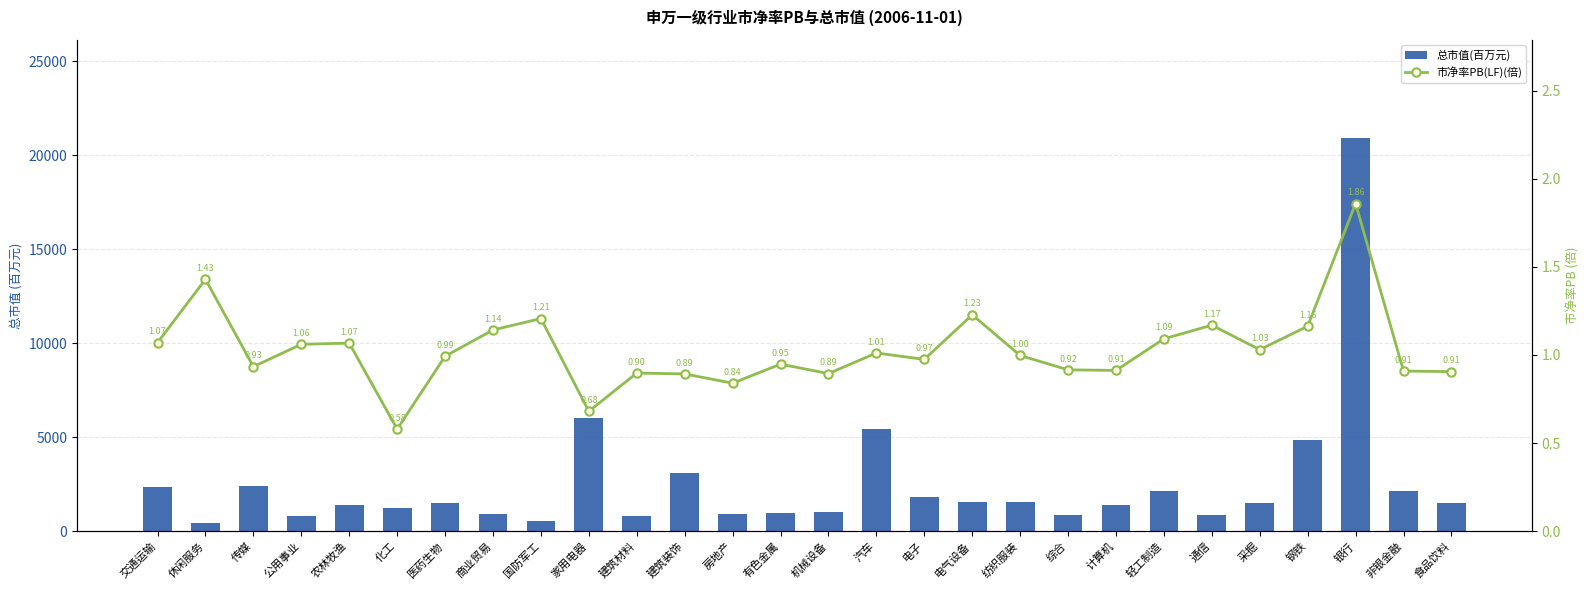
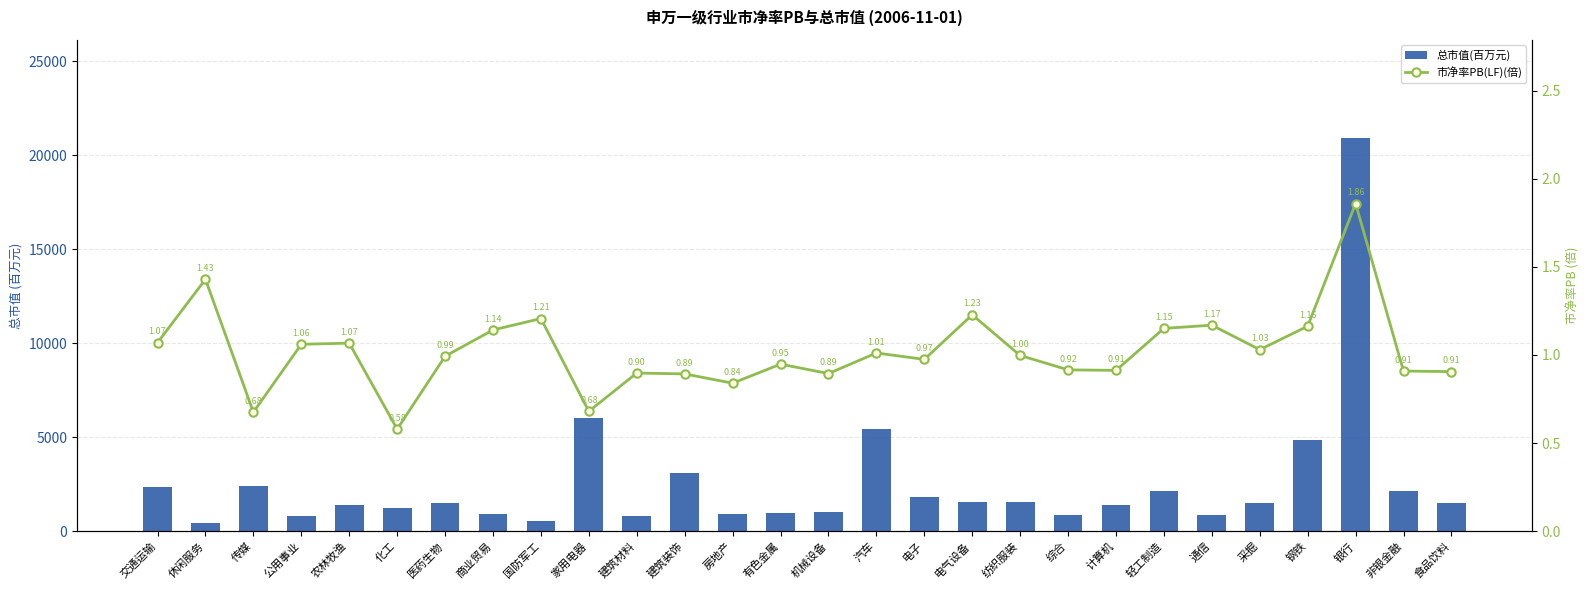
市净率PB(LF)(倍), 传媒: 0.93 -> 0.68
市净率PB(LF)(倍), 轻工制造: 1.09 -> 1.15
